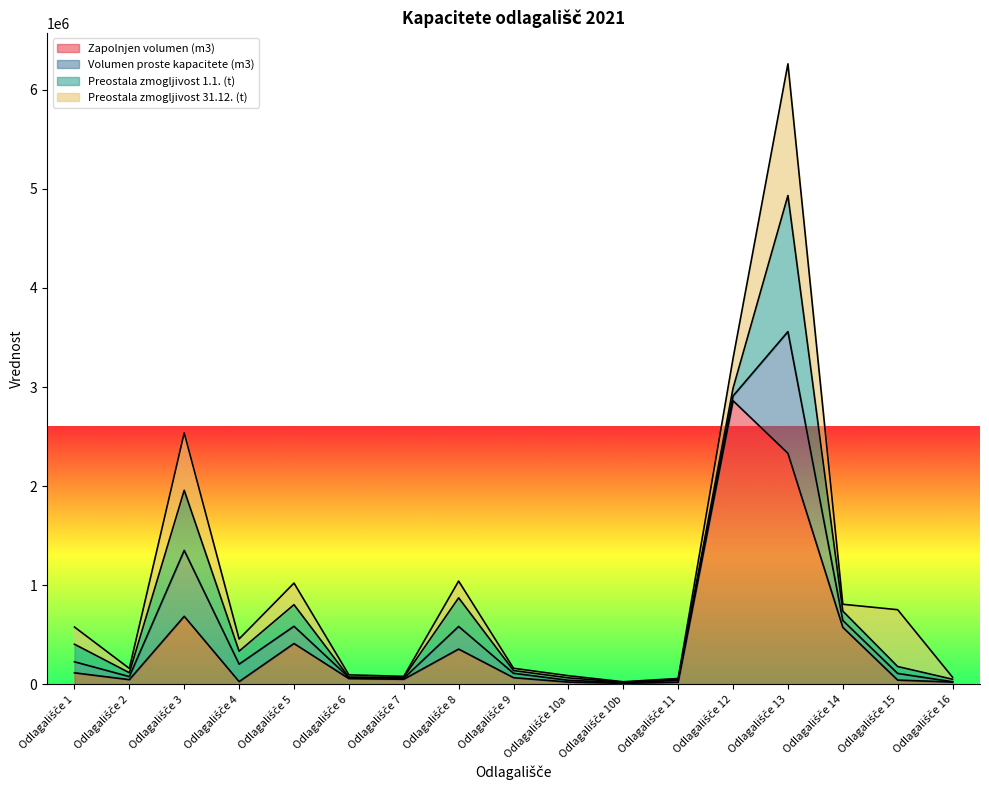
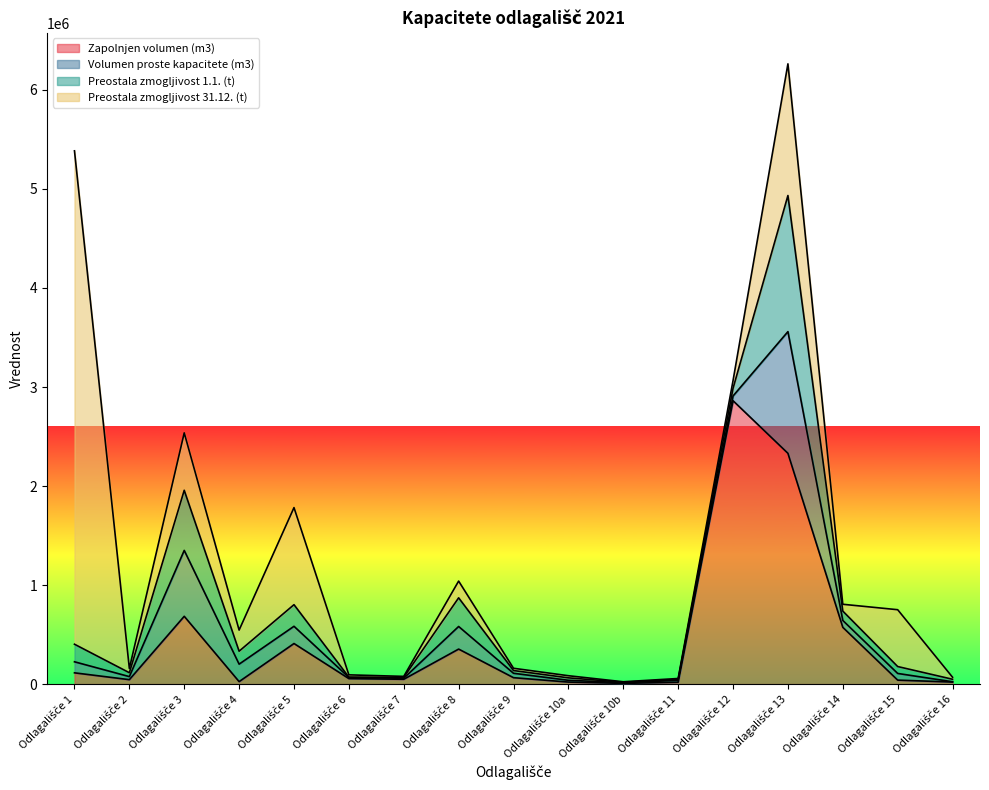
Preostala zmogljivost 31.12. (t), Odlagališče 1: 200000 -> 5000000
Preostala zmogljivost 31.12. (t), Odlagališče 4: 100000 -> 200000
Preostala zmogljivost 31.12. (t), Odlagališče 5: 200000 -> 1000000
Preostala zmogljivost 31.12. (t), Odlagališče 12: 300000 -> 100000
